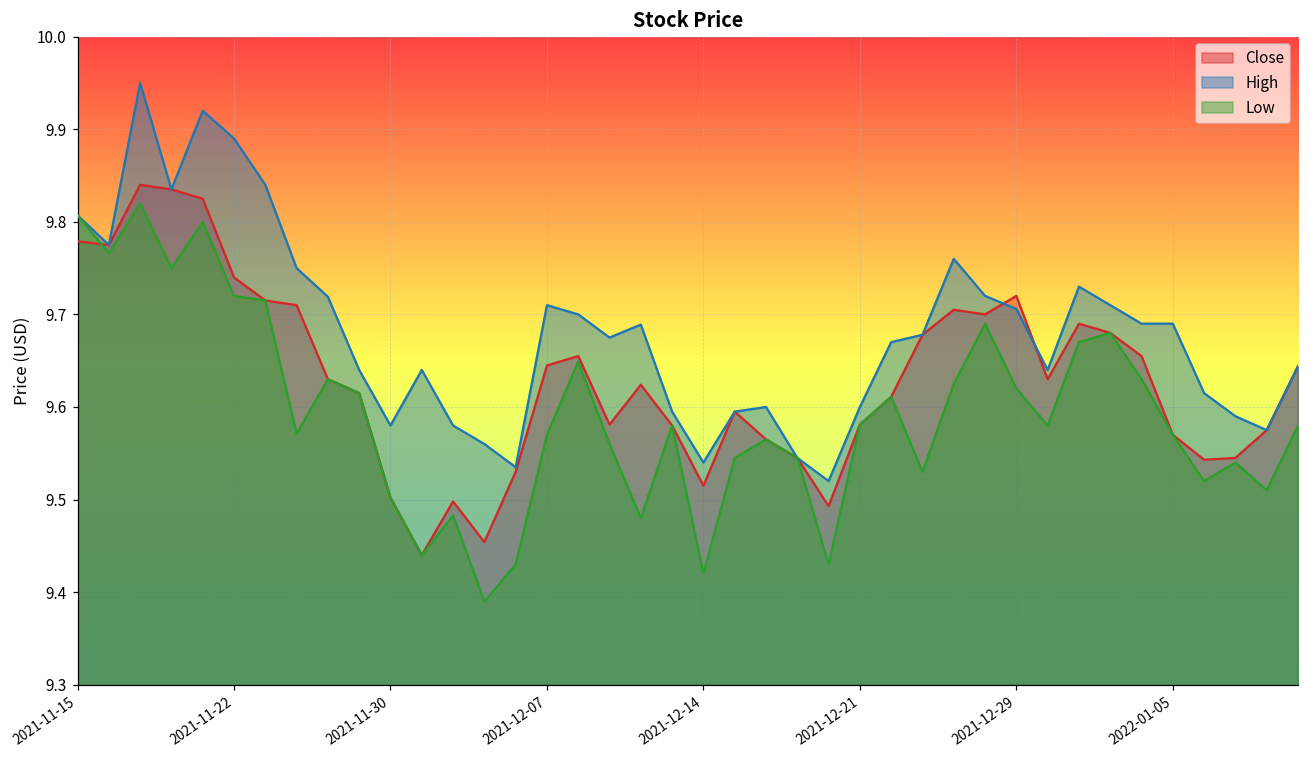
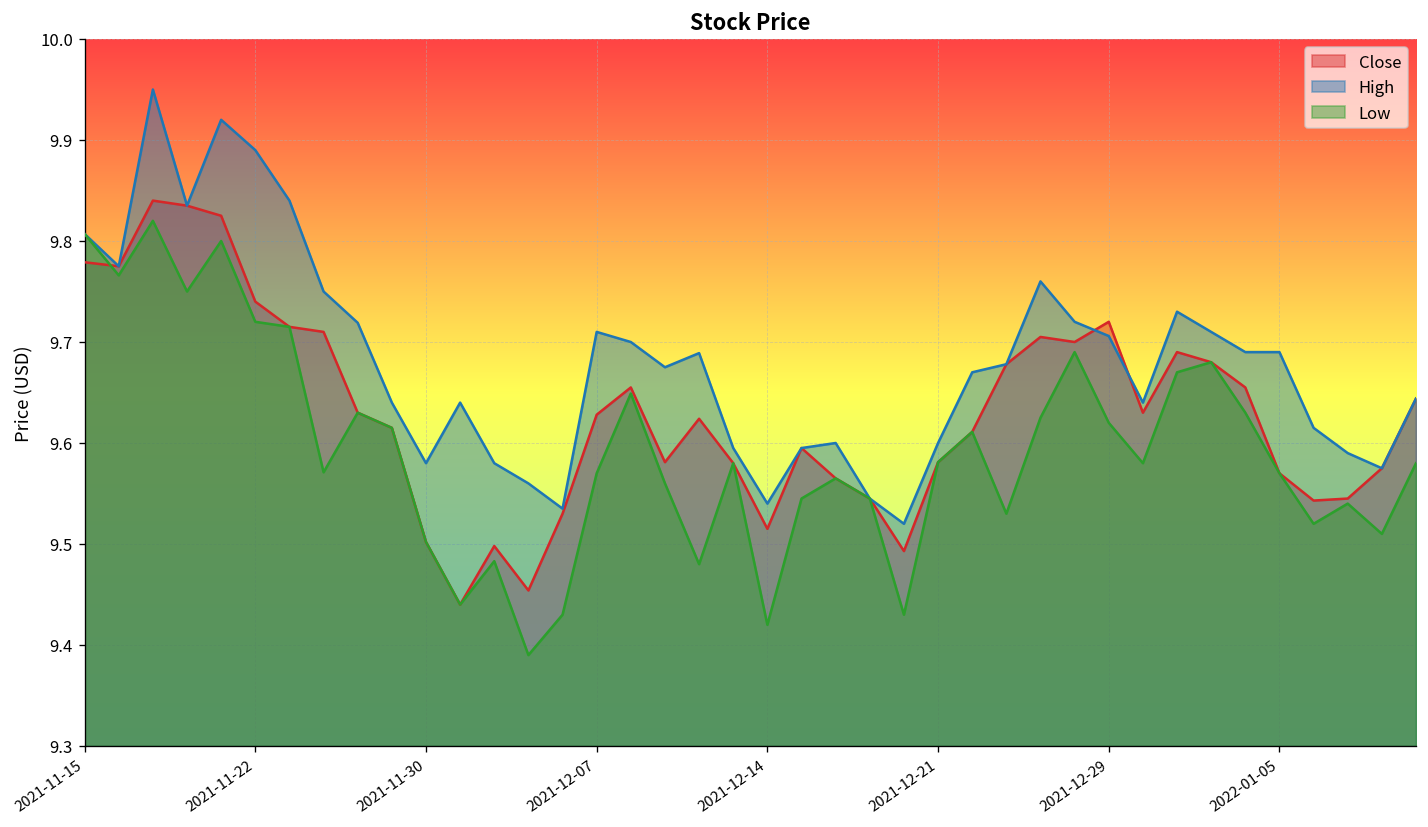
Close, 2021-12-07: 9.64 -> 9.63
